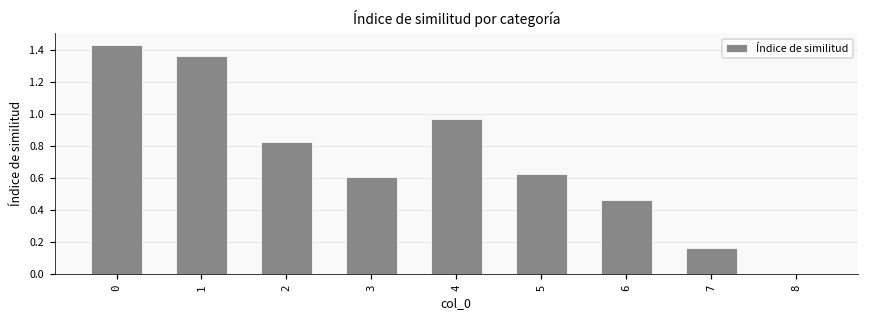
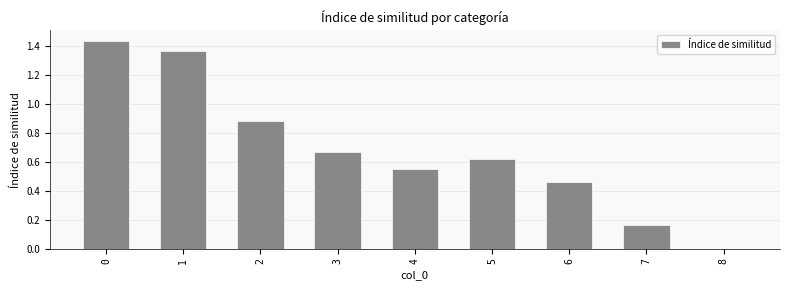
2: 0.83 -> 0.88
3: 0.61 -> 0.67
4: 0.97 -> 0.55
